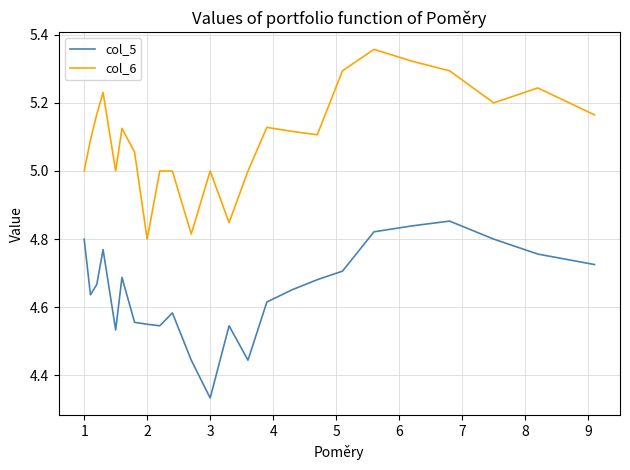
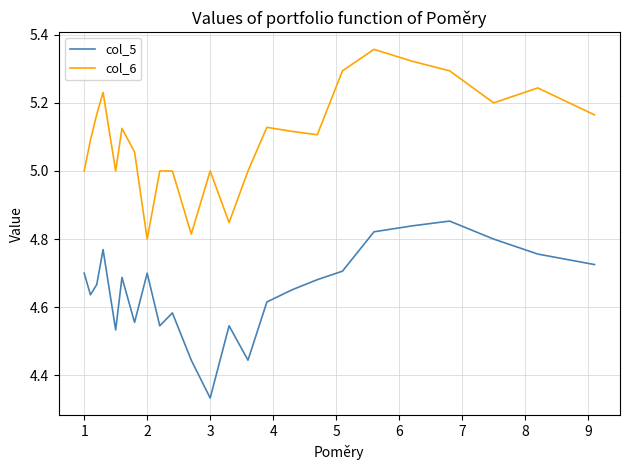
col_5, 1: 4.8 -> 4.7
col_5, 2: 4.55 -> 4.70
